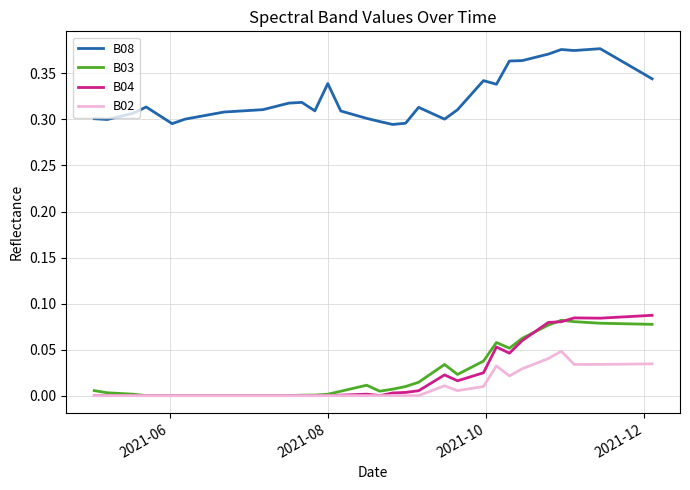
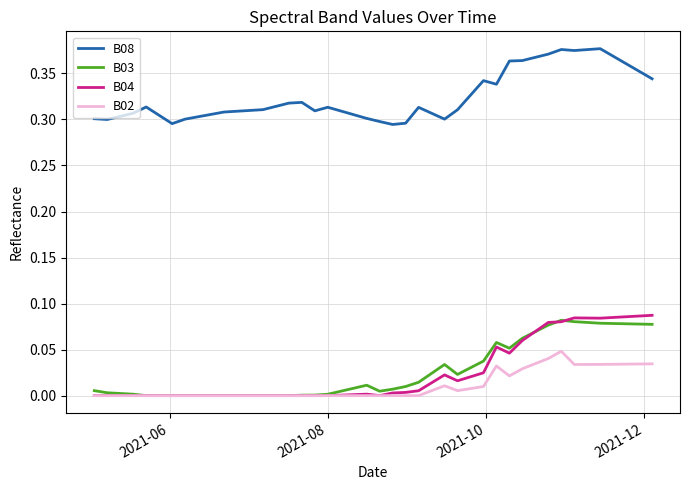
B08, 2021-08: 0.34 -> 0.31
